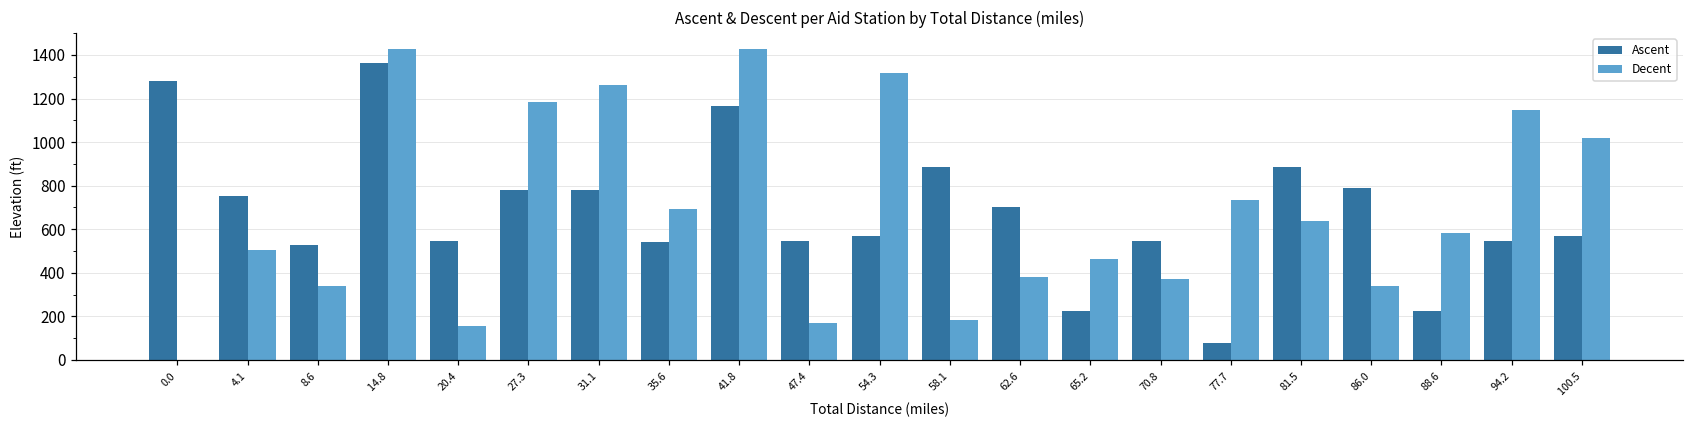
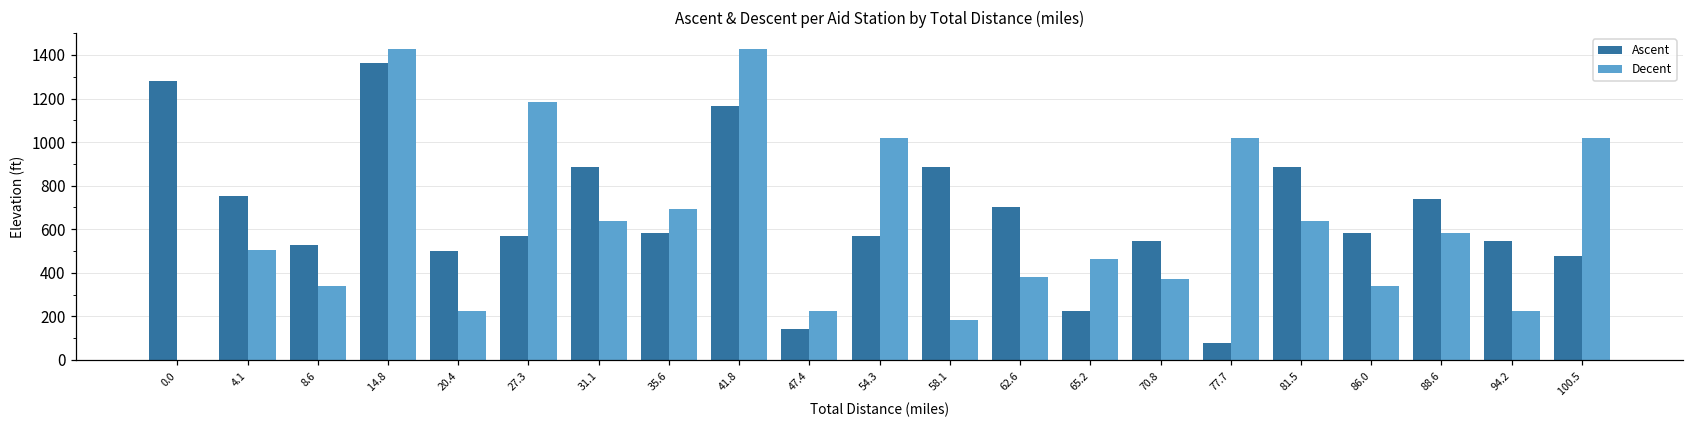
Ascent, 20.4: 550 -> 500
Decent, 20.4: 160 -> 230
Ascent, 27.3: 780 -> 570
Ascent, 31.1: 780 -> 880
Decent, 31.1: 1260 -> 640
Ascent, 35.6: 540 -> 580
Ascent, 47.4: 550 -> 140
Decent, 47.4: 170 -> 230
Decent, 54.3: 1320 -> 1020
Decent, 77.7: 730 -> 1020
Ascent, 86.0: 790 -> 580
Ascent, 88.6: 230 -> 740
Decent, 94.2: 1150 -> 230
Ascent, 100.5: 570 -> 480
